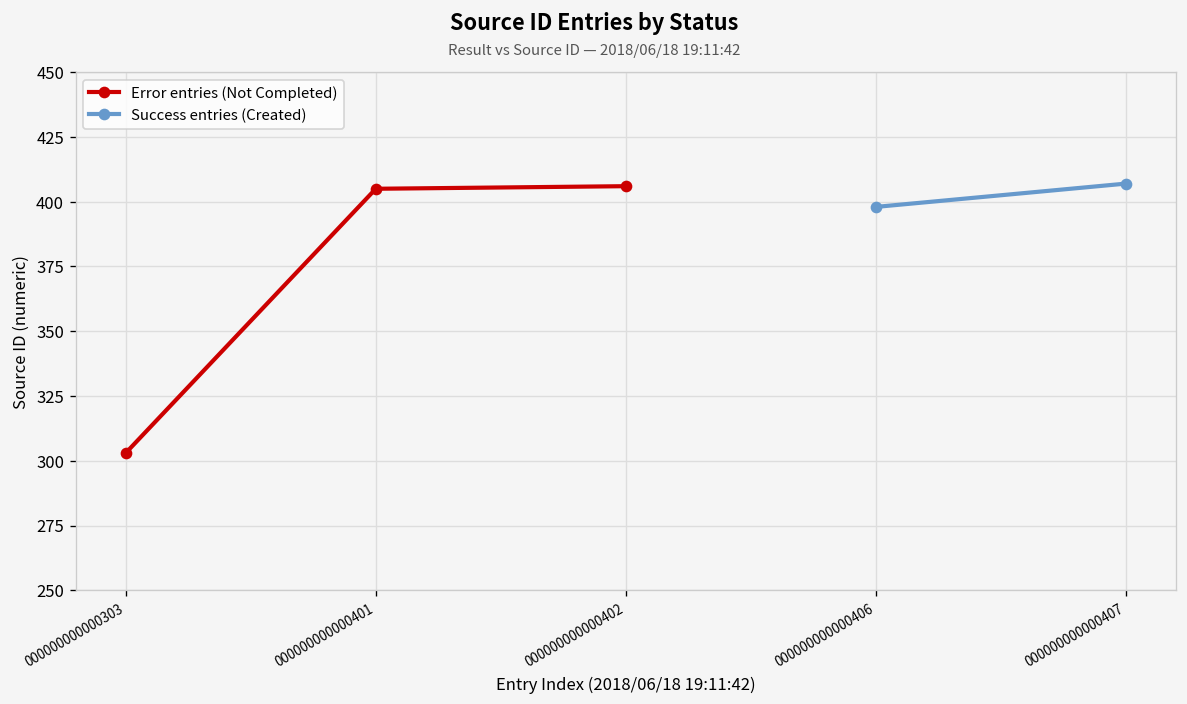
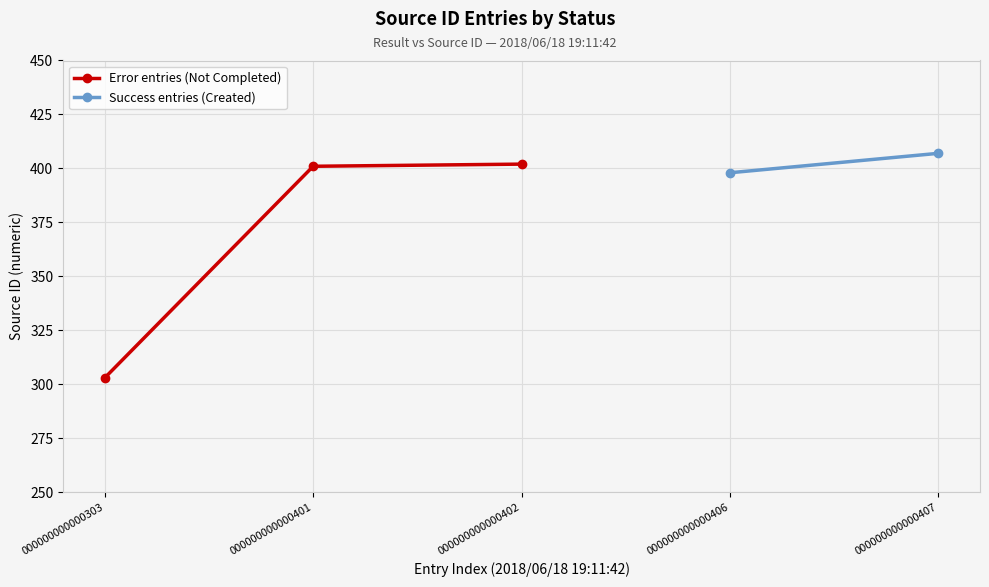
Error entries (Not Completed), 000000000000401: 405 -> 401
Error entries (Not Completed), 000000000000402: 406 -> 402
